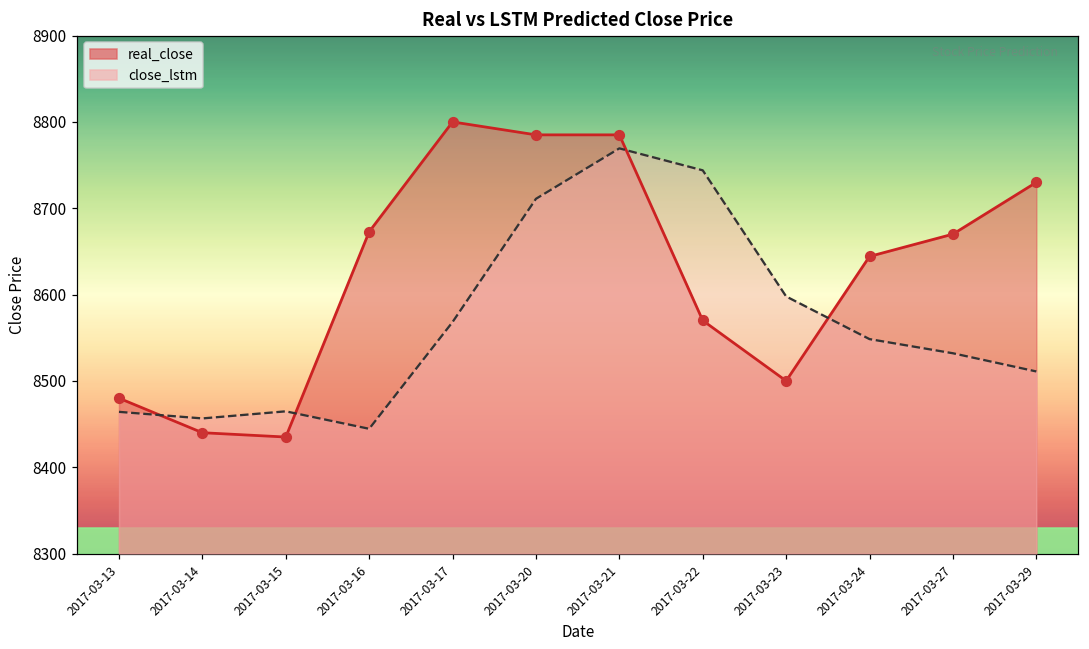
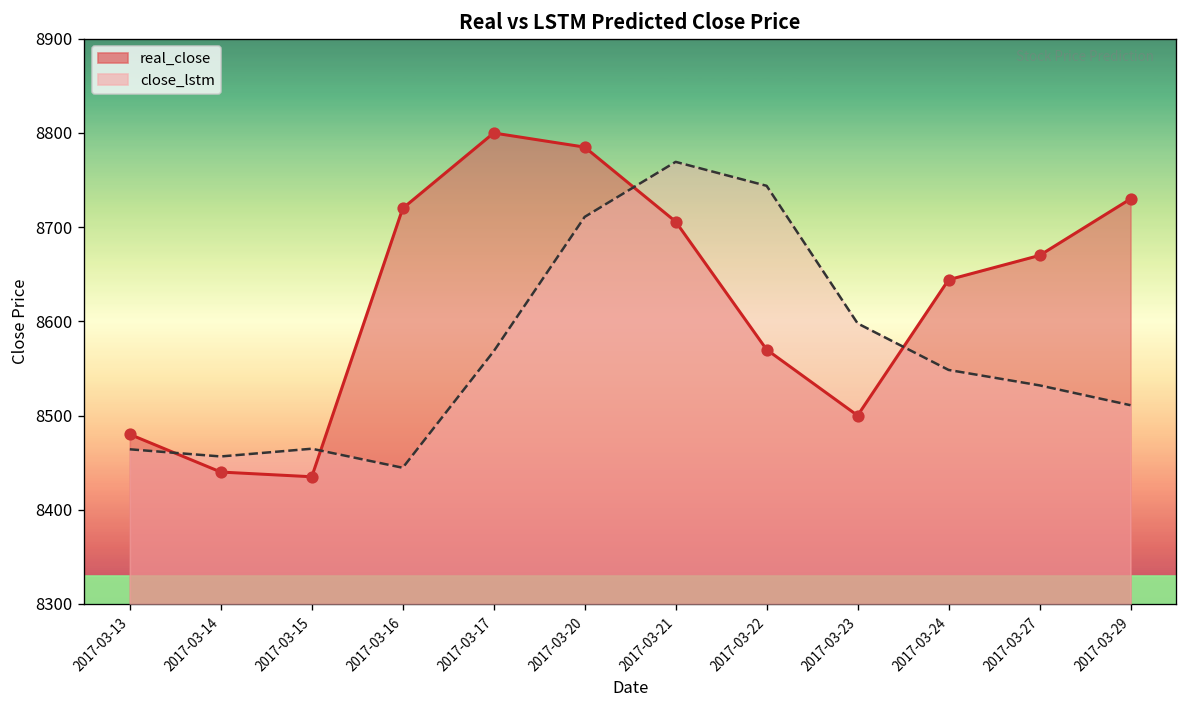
real_close, 2017-03-16: 8670 -> 8720
real_close, 2017-03-21: 8790 -> 8710
